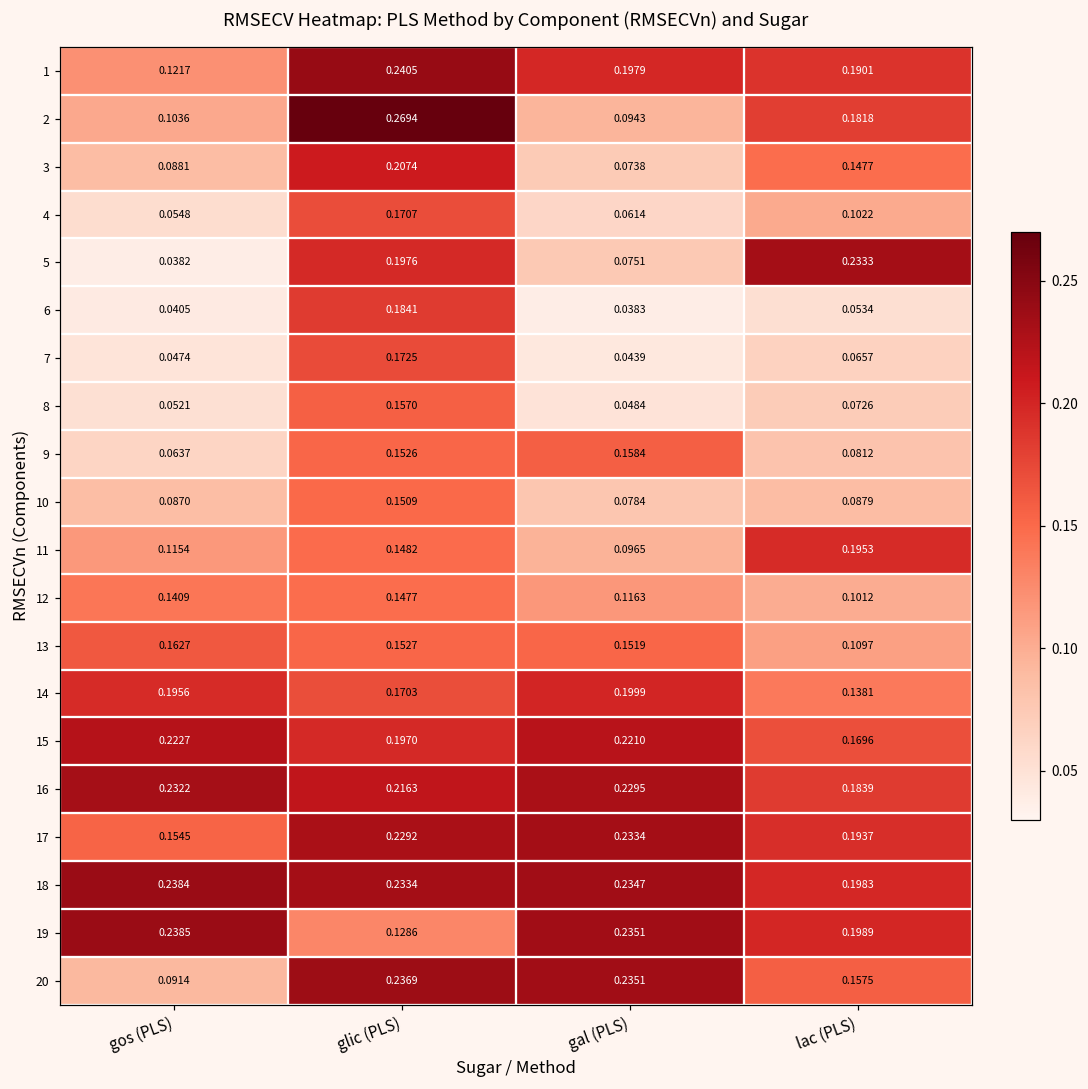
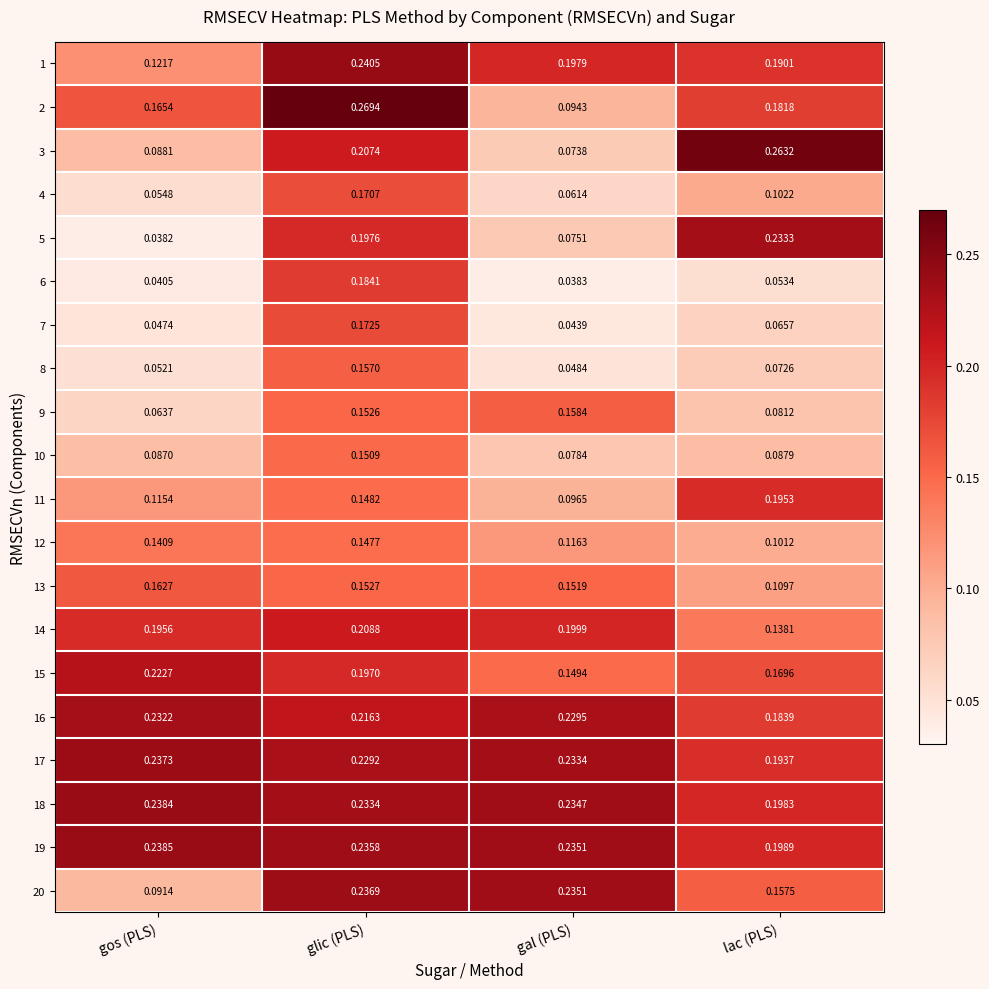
2, gos (PLS): 0.1036 -> 0.1654
3, lac (PLS): 0.1477 -> 0.2632
14, glic (PLS): 0.1703 -> 0.2088
15, gal (PLS): 0.2210 -> 0.1494
17, gos (PLS): 0.1545 -> 0.2373
19, glic (PLS): 0.1286 -> 0.2358
